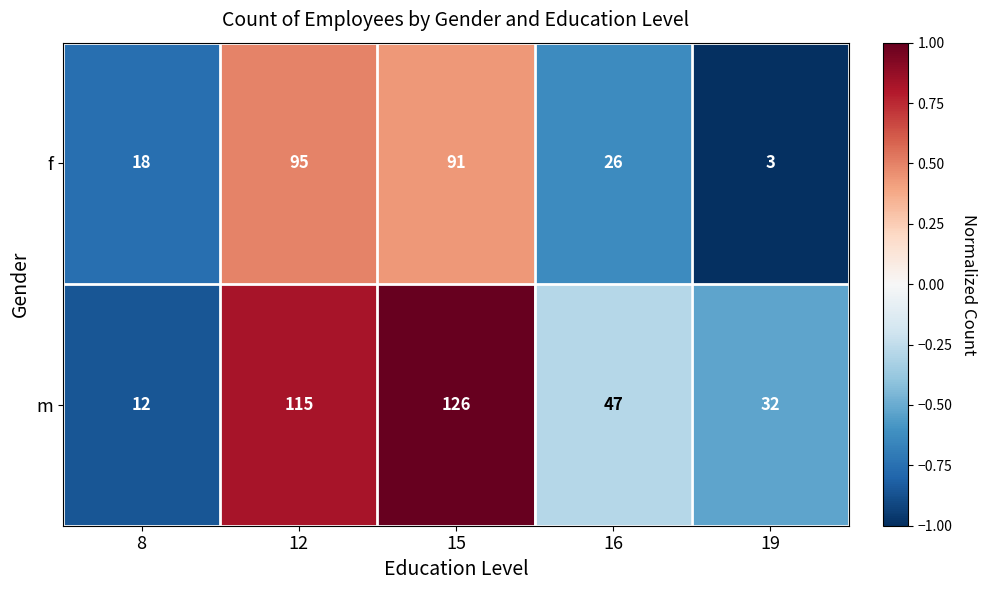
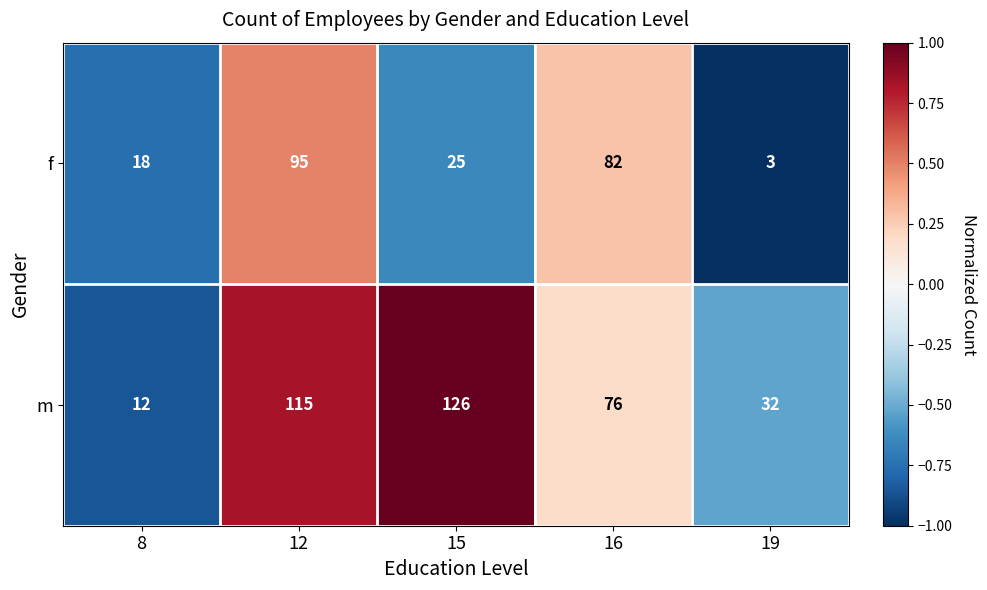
f, 15: 91 -> 25
f, 16: 26 -> 82
m, 16: 47 -> 76
